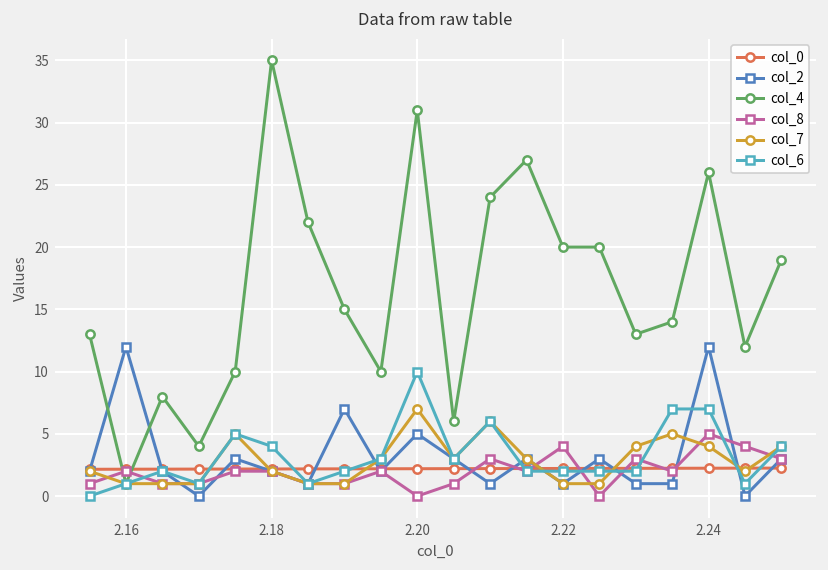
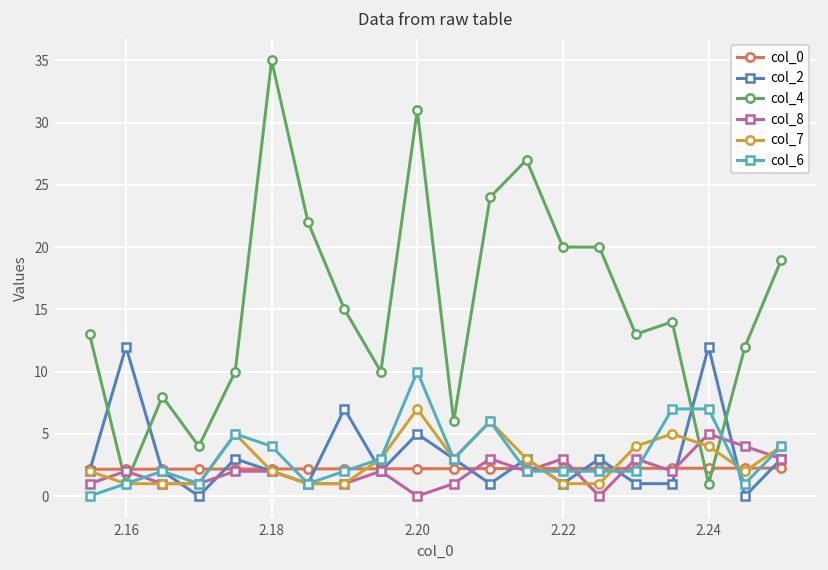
col_8, 2.22: 4 -> 3
col_4, 2.24: 26 -> 1
